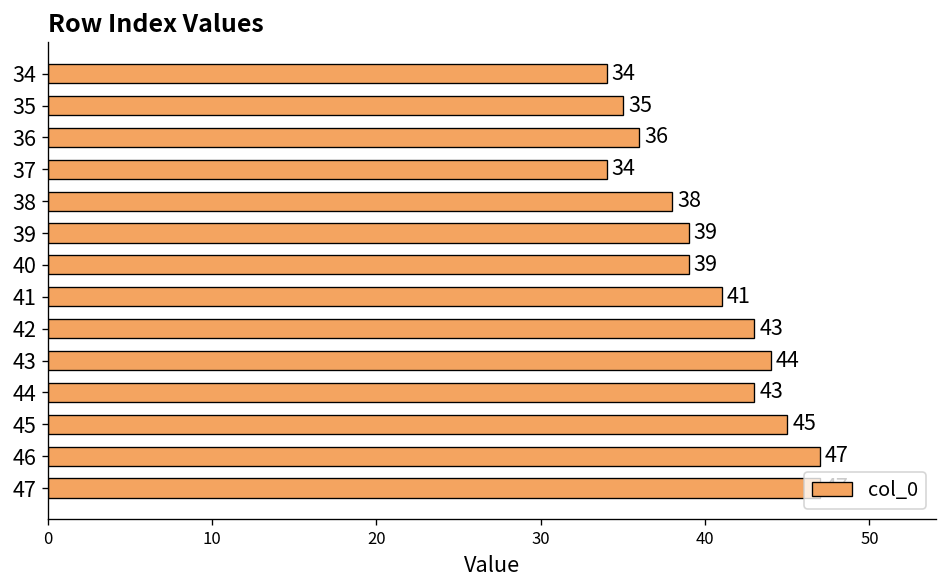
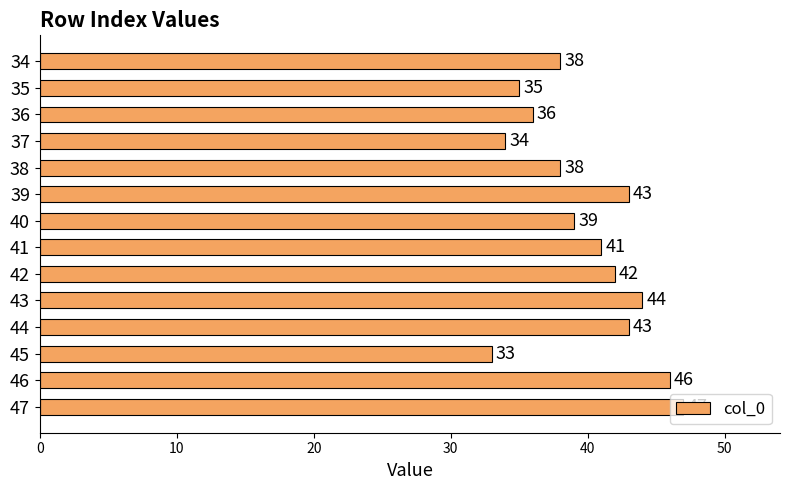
34: 34 -> 38
39: 39 -> 43
42: 43 -> 42
45: 45 -> 33
46: 47 -> 46
